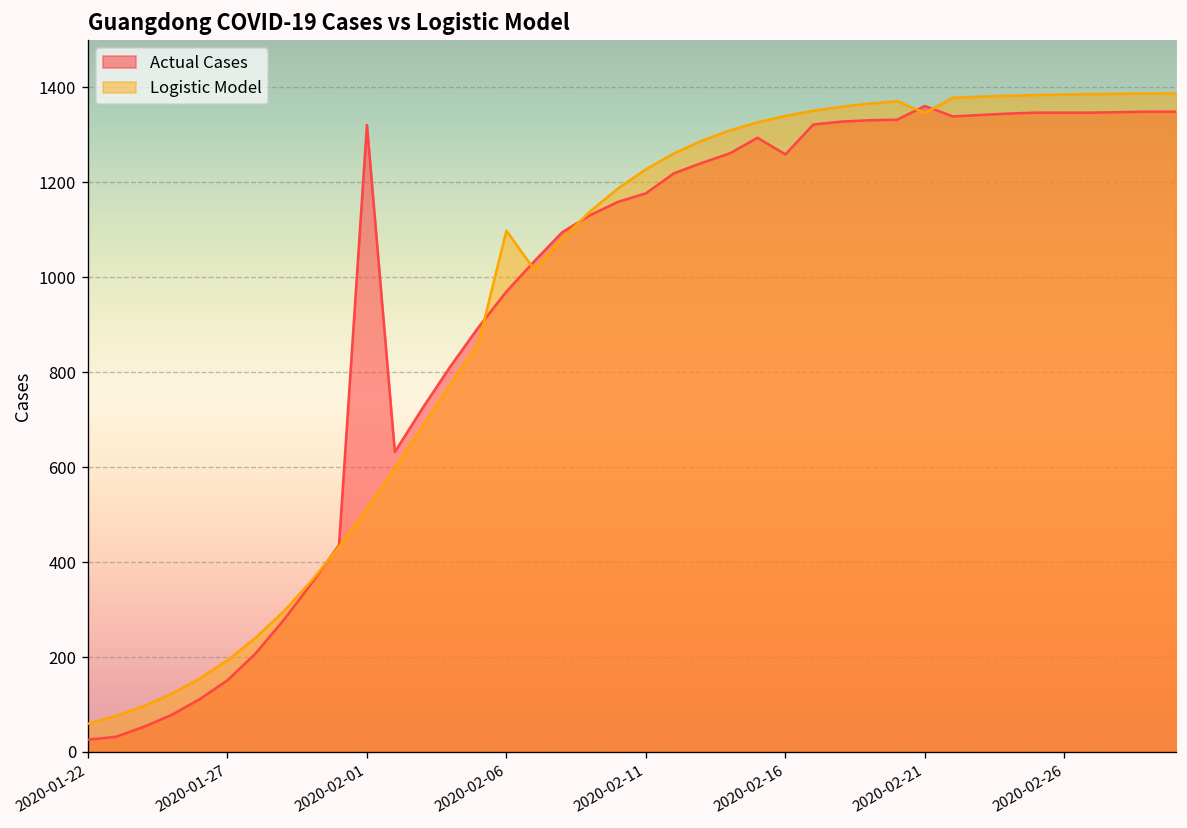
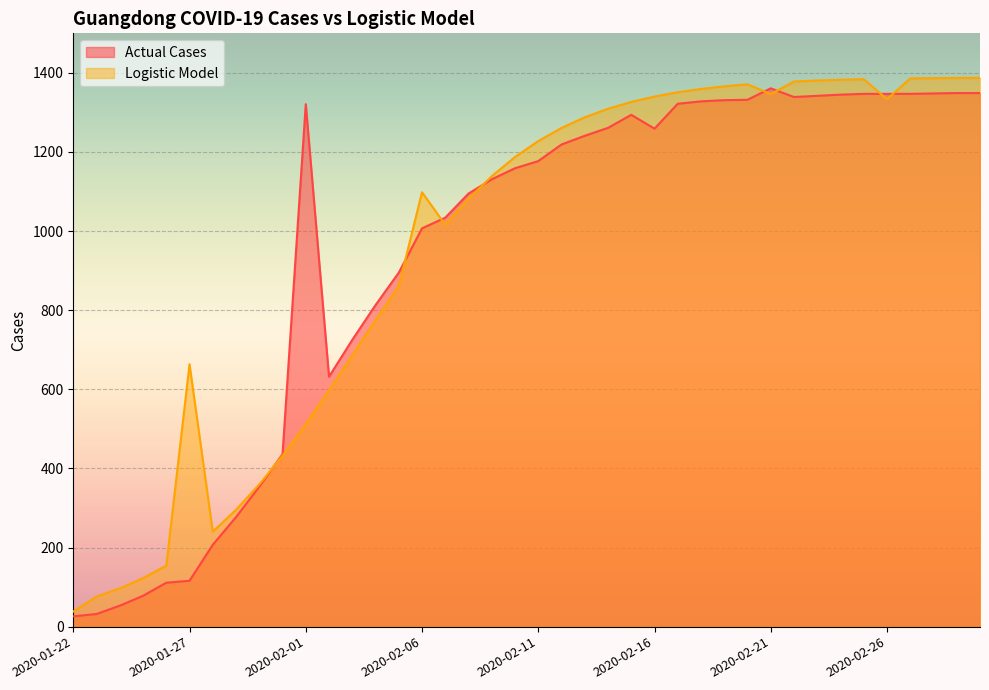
Logistic Model, 2020-01-22: 60 -> 40
Actual Cases, 2020-01-27: 150 -> 120
Logistic Model, 2020-01-27: 190 -> 660
Actual Cases, 2020-02-06: 970 -> 1010
Logistic Model, 2020-02-26: 1390 -> 1330
